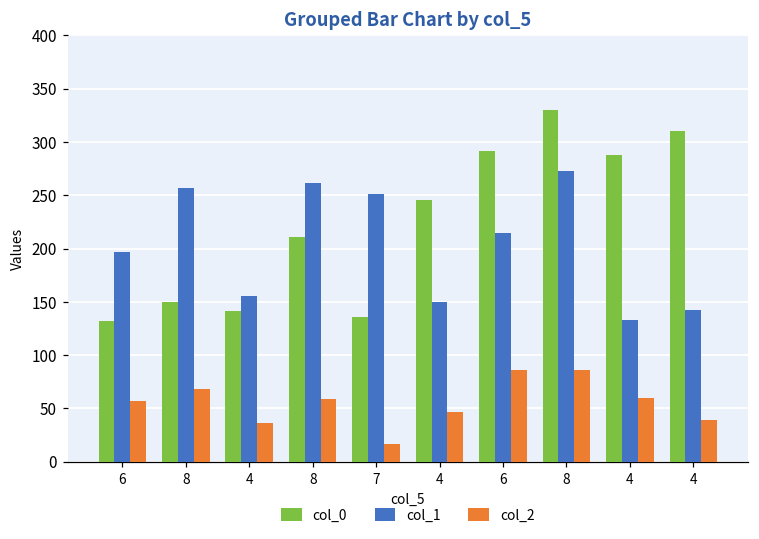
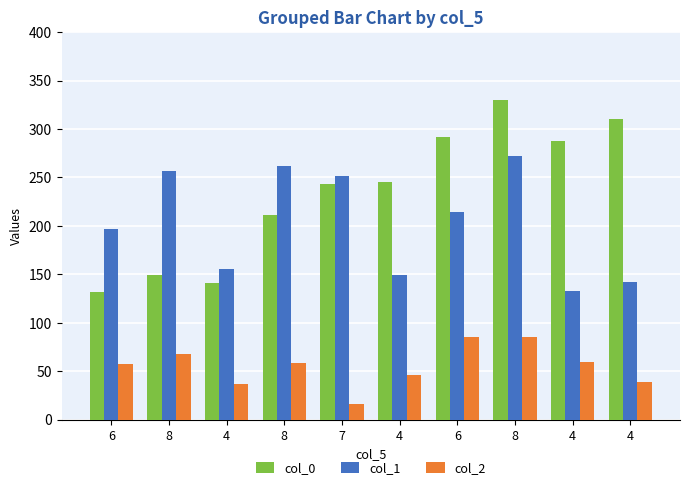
col_0, 7: 140 -> 240
